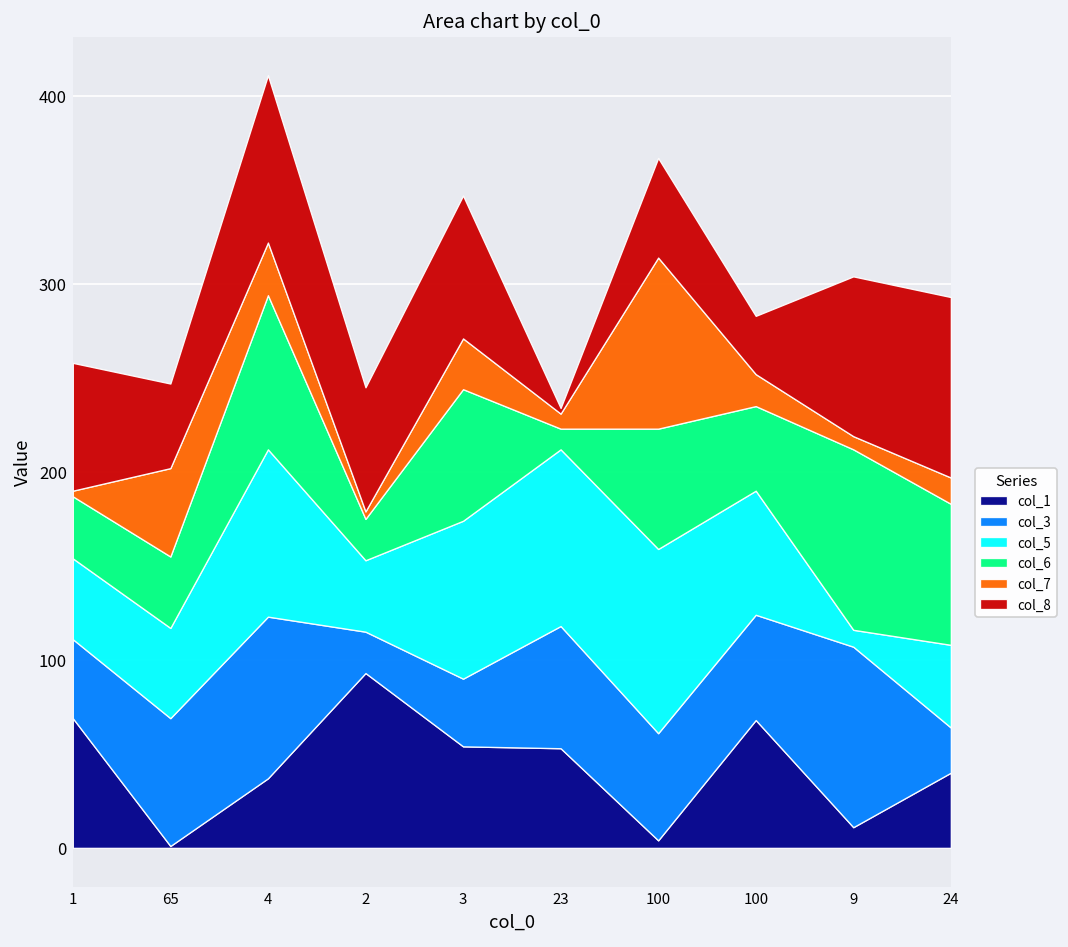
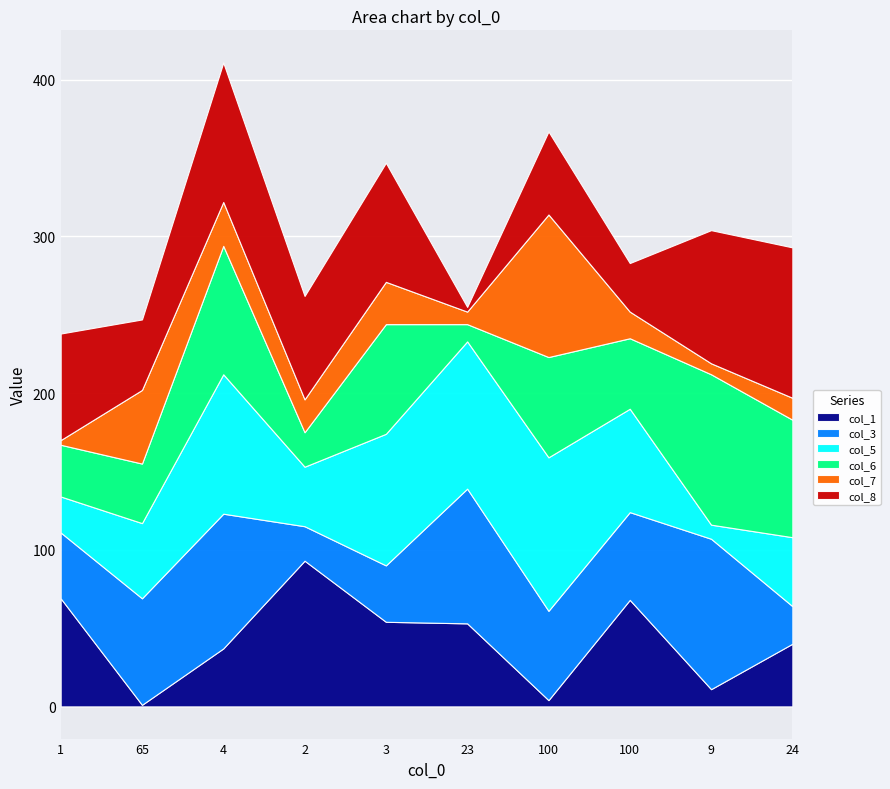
col_5, 1: 43 -> 23
col_7, 2: 4 -> 21
col_3, 23: 65 -> 86
